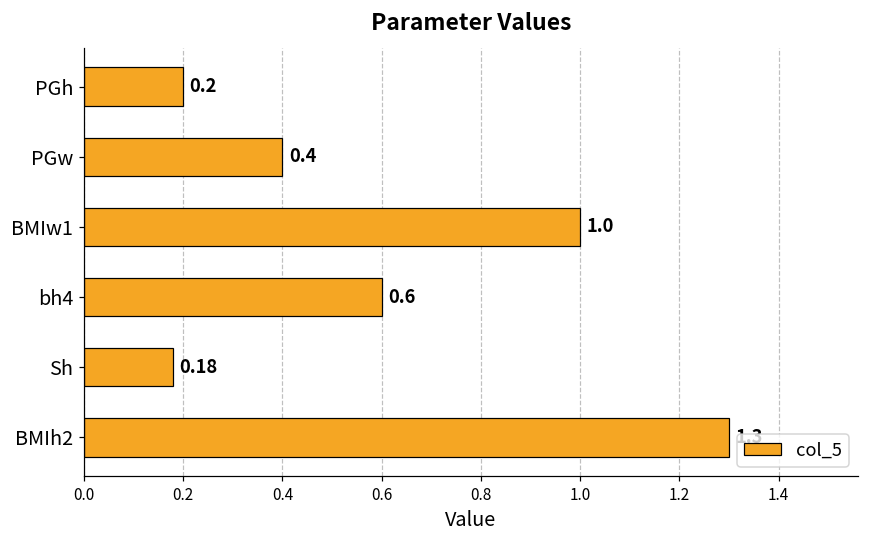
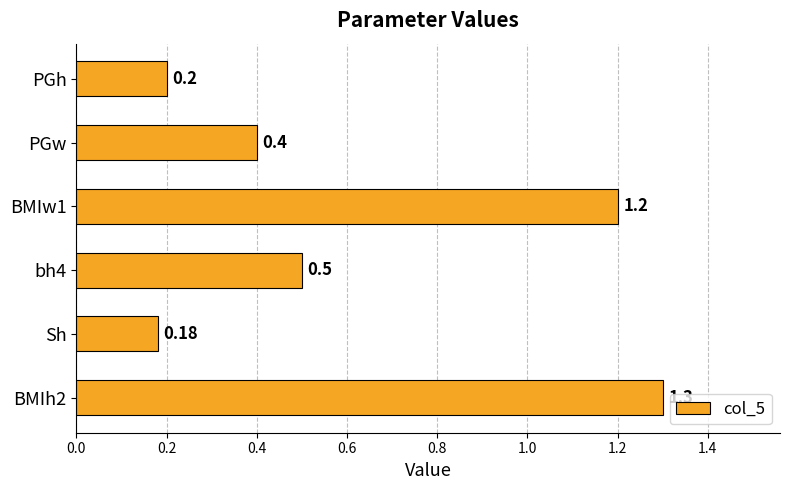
BMIw1: 1.0 -> 1.2
bh4: 0.6 -> 0.5
